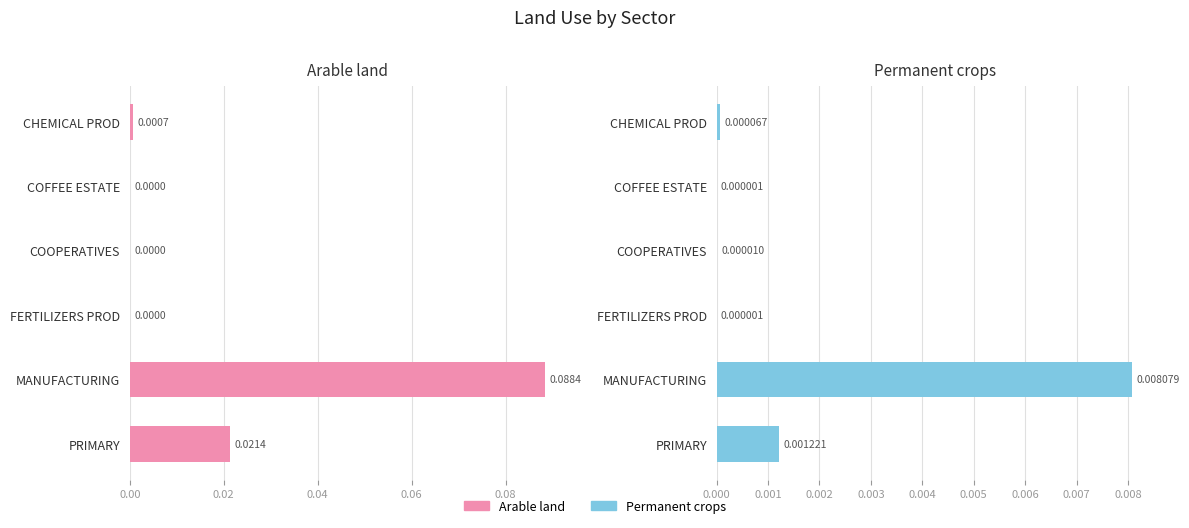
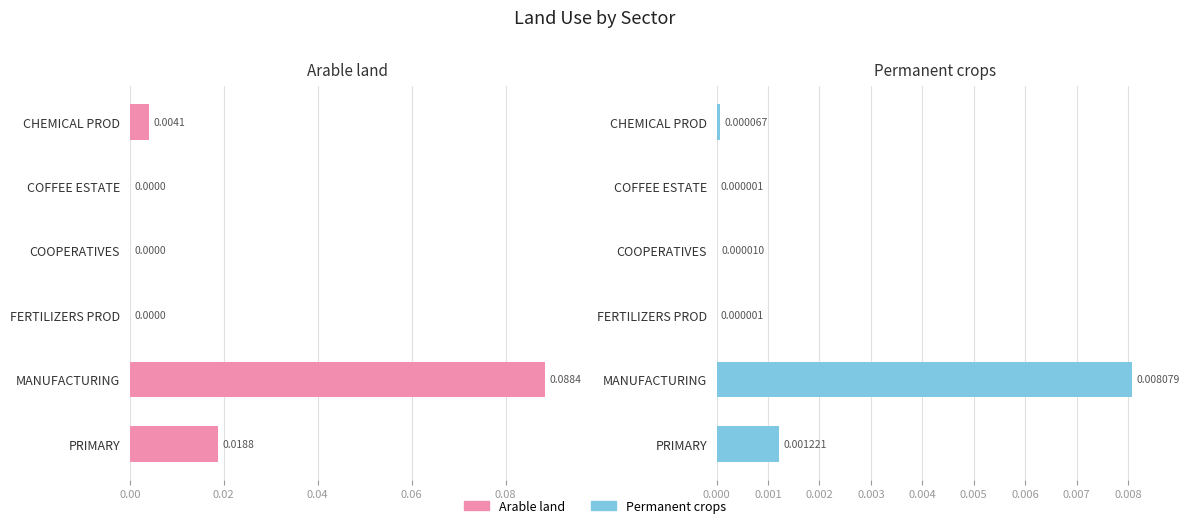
Arable land, CHEMICAL PROD: 0.0007 -> 0.0041
Arable land, PRIMARY: 0.0214 -> 0.0188
